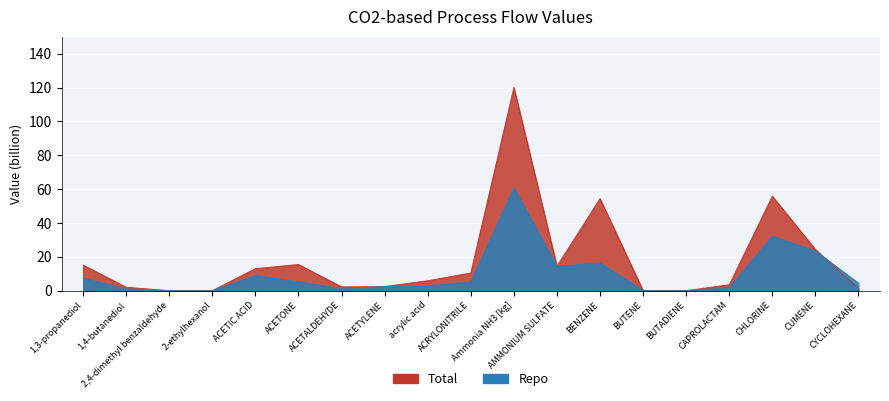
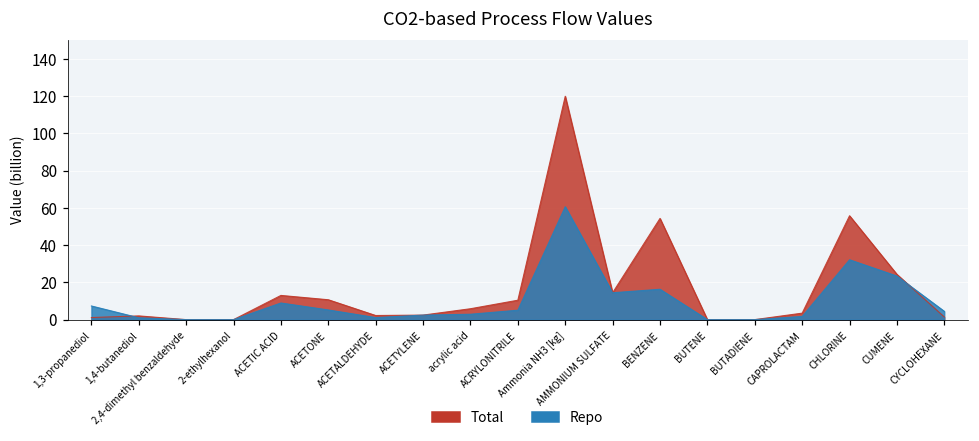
Total, 1,3-propanediol: 15 -> 1
Total, ACETONE: 15 -> 11
